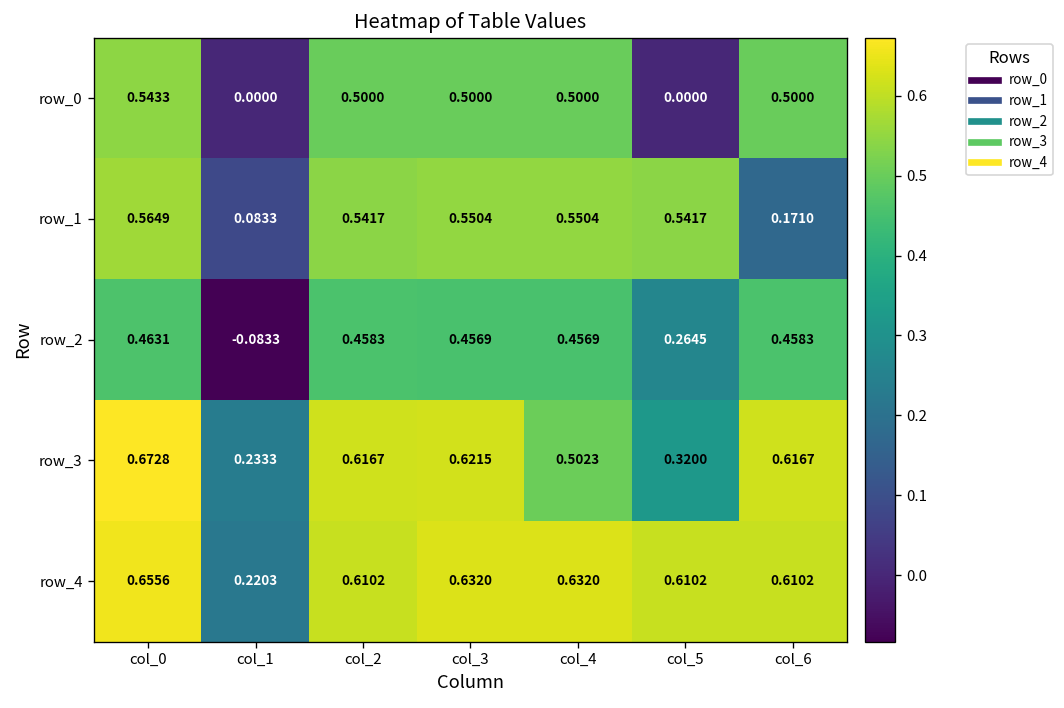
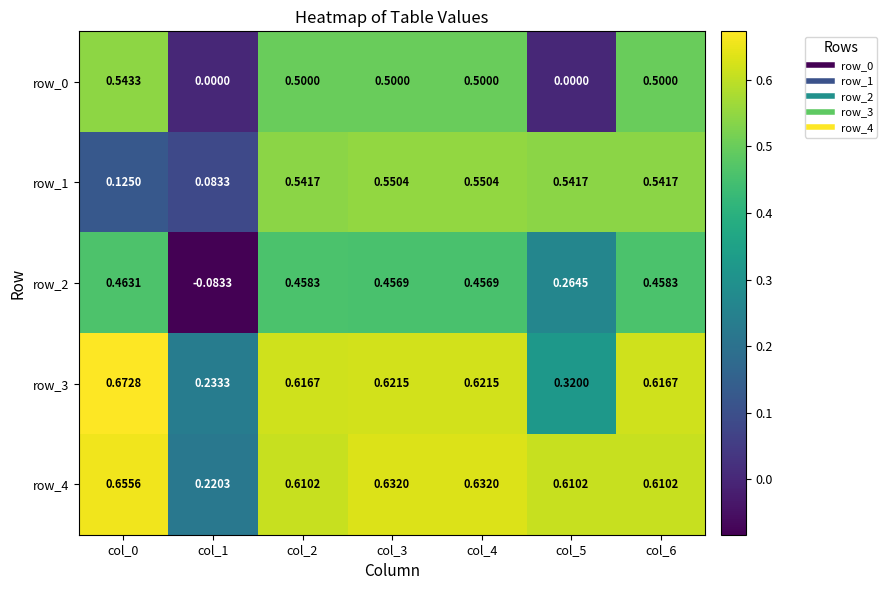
row_1, col_0: 0.5649 -> 0.1250
row_1, col_6: 0.1710 -> 0.5417
row_3, col_4: 0.5023 -> 0.6215
